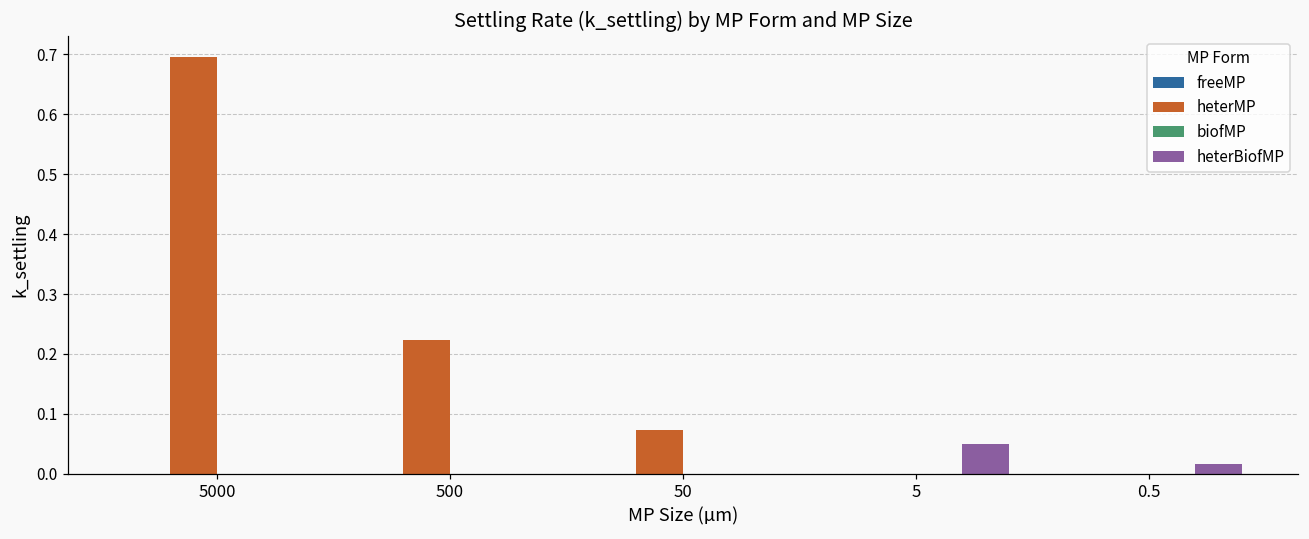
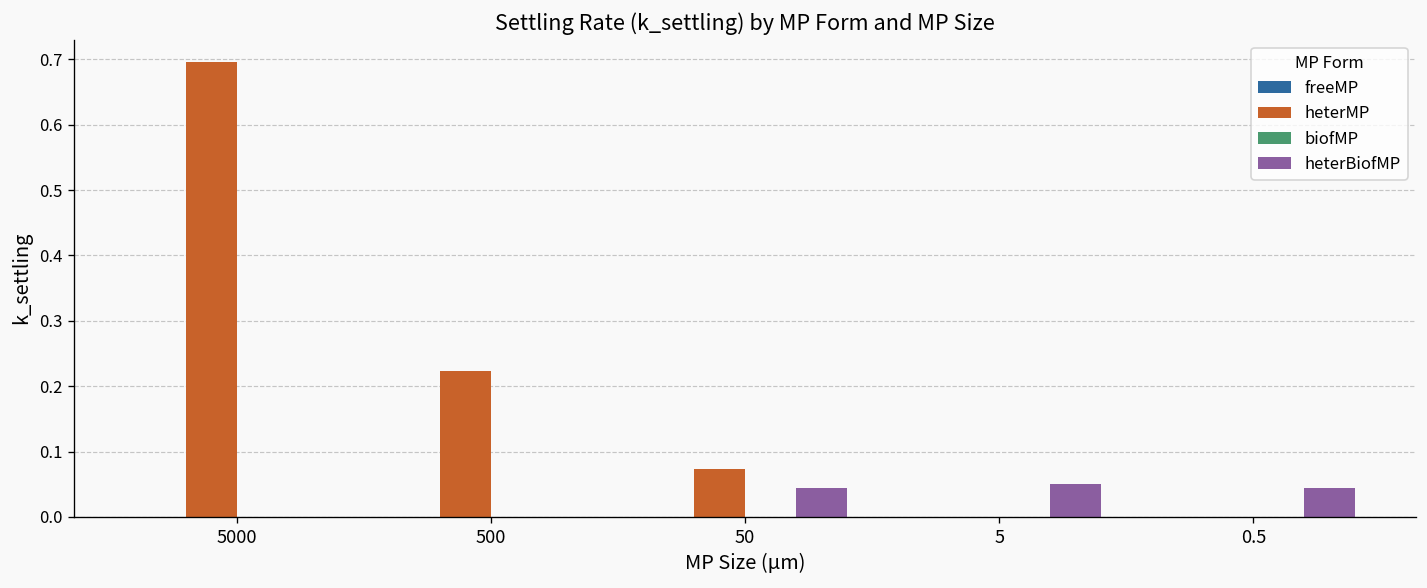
heterBiofMP, 50: 0.00 -> 0.04
heterBiofMP, 0.5: 0.02 -> 0.04
